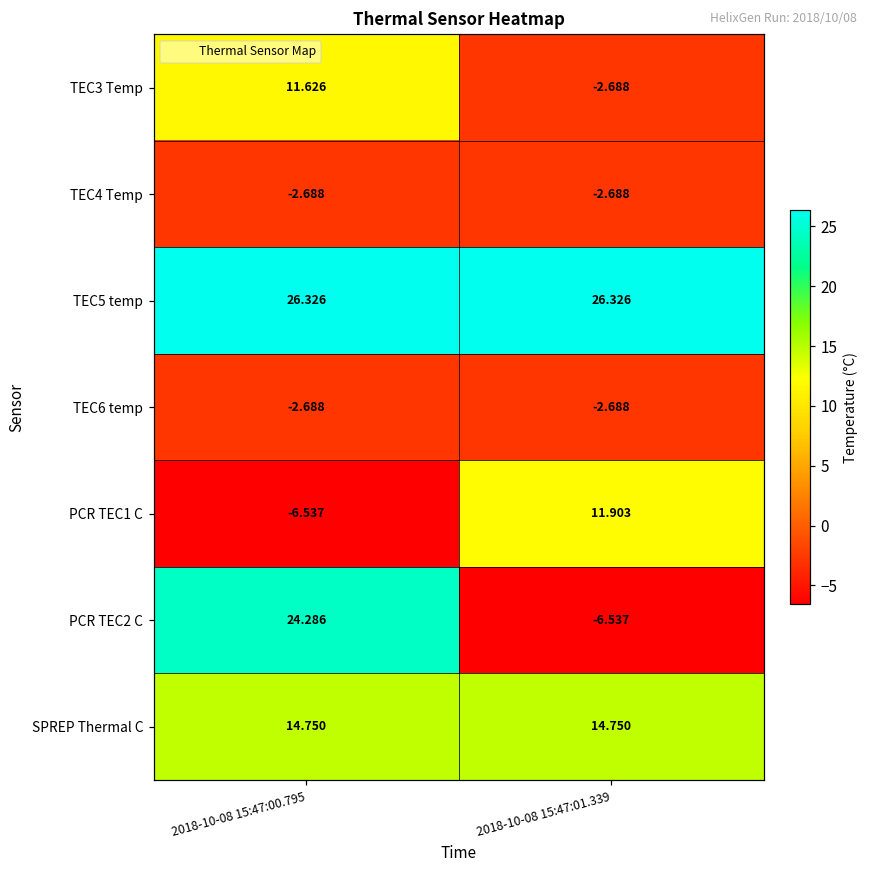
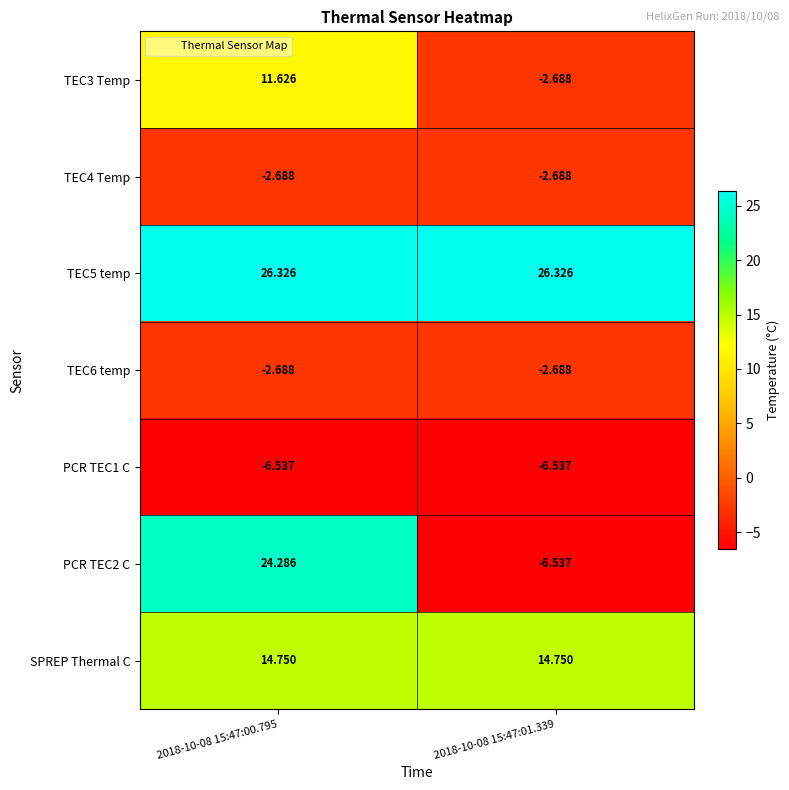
PCR TEC1 C, 2018-10-08 15:47:01.339: 11.903 -> -6.537
